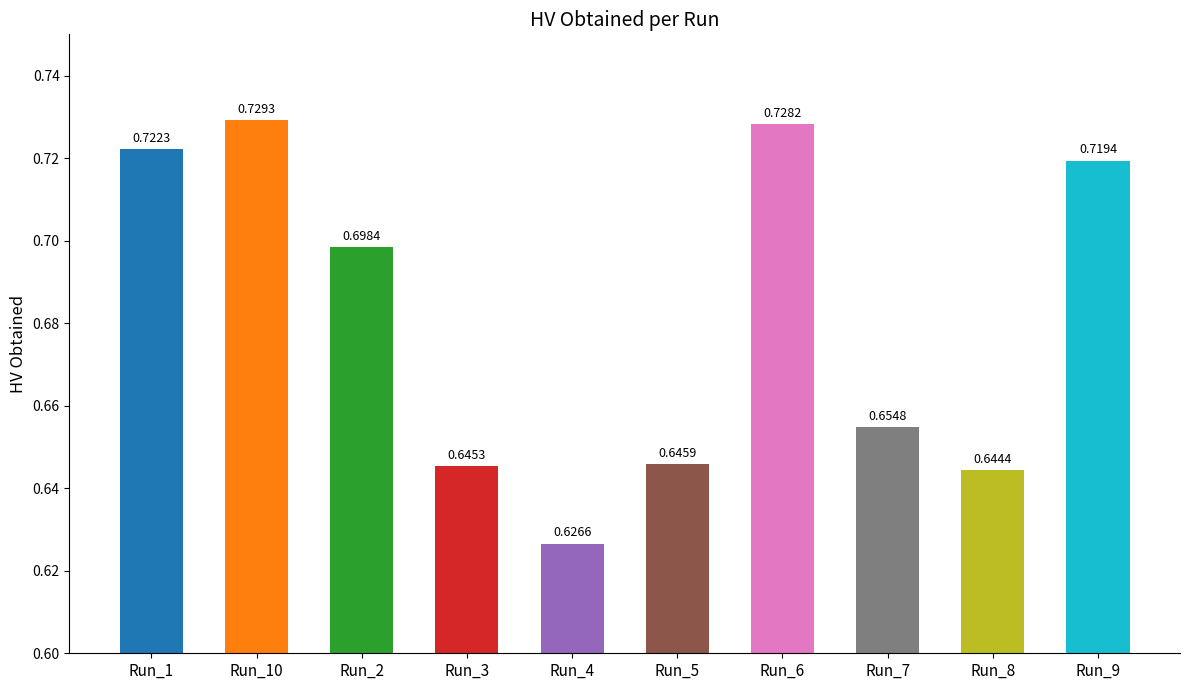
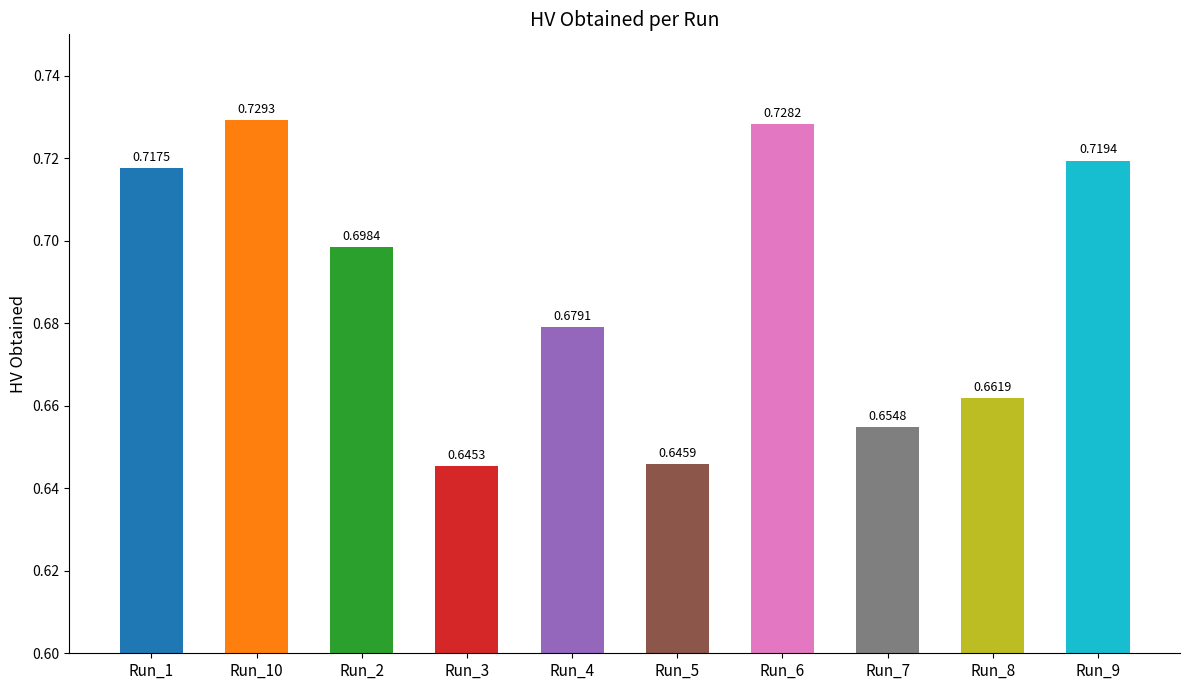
Run_1: 0.7223 -> 0.7175
Run_4: 0.6266 -> 0.6791
Run_8: 0.6444 -> 0.6619
